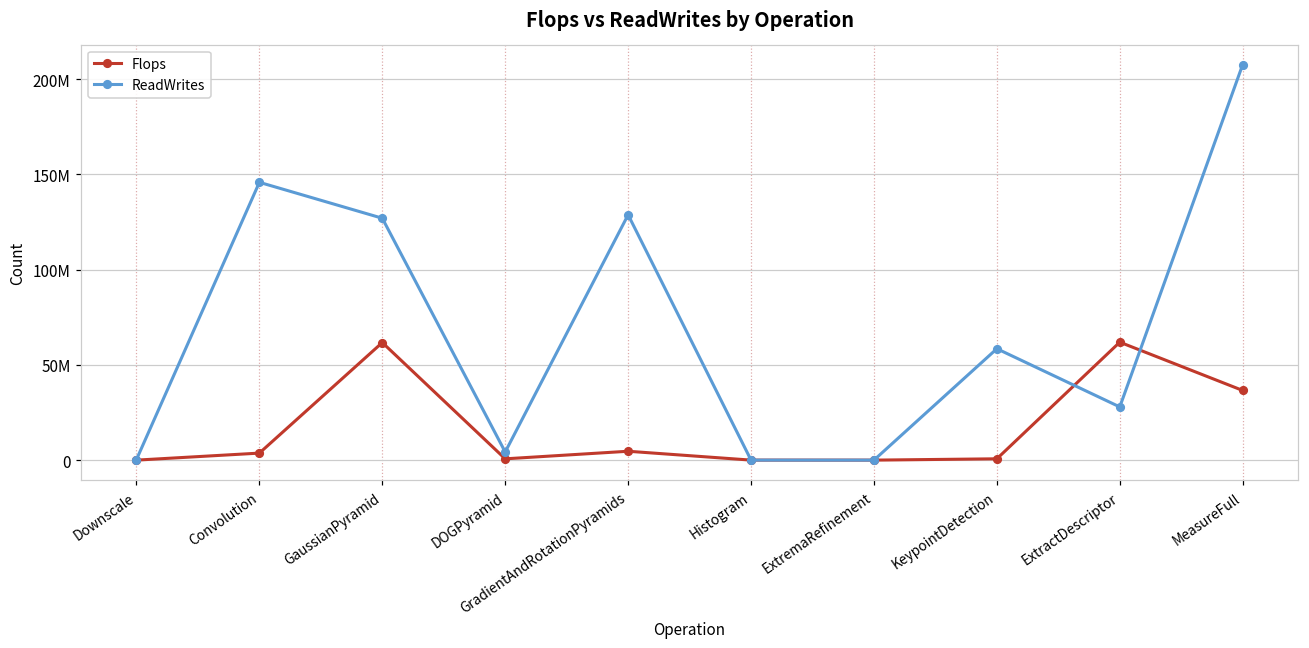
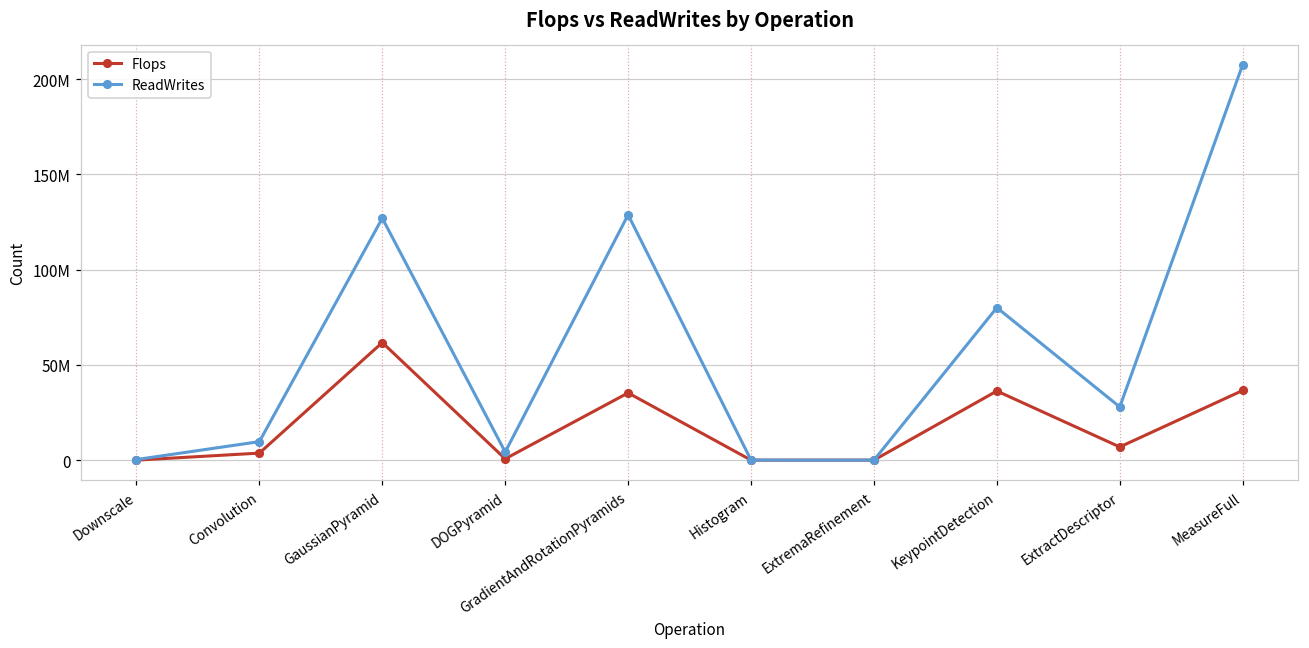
ReadWrites, Convolution: 146000000 -> 10000000
Flops, GradientAndRotationPyramids: 5000000 -> 35000000
Flops, KeypointDetection: 1000000 -> 36000000
ReadWrites, KeypointDetection: 58000000 -> 80000000
Flops, ExtractDescriptor: 62000000 -> 7000000
